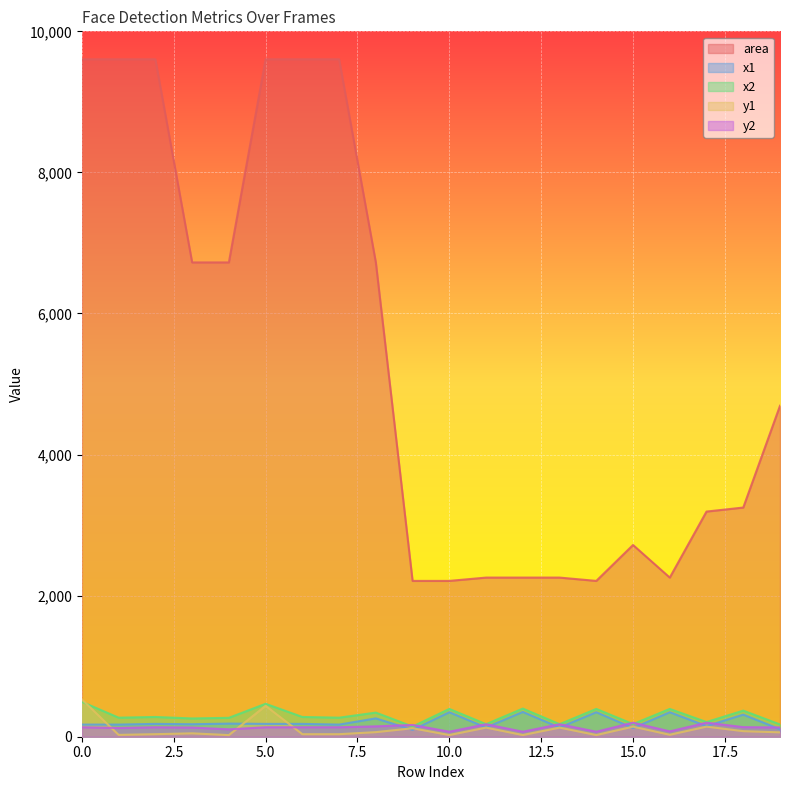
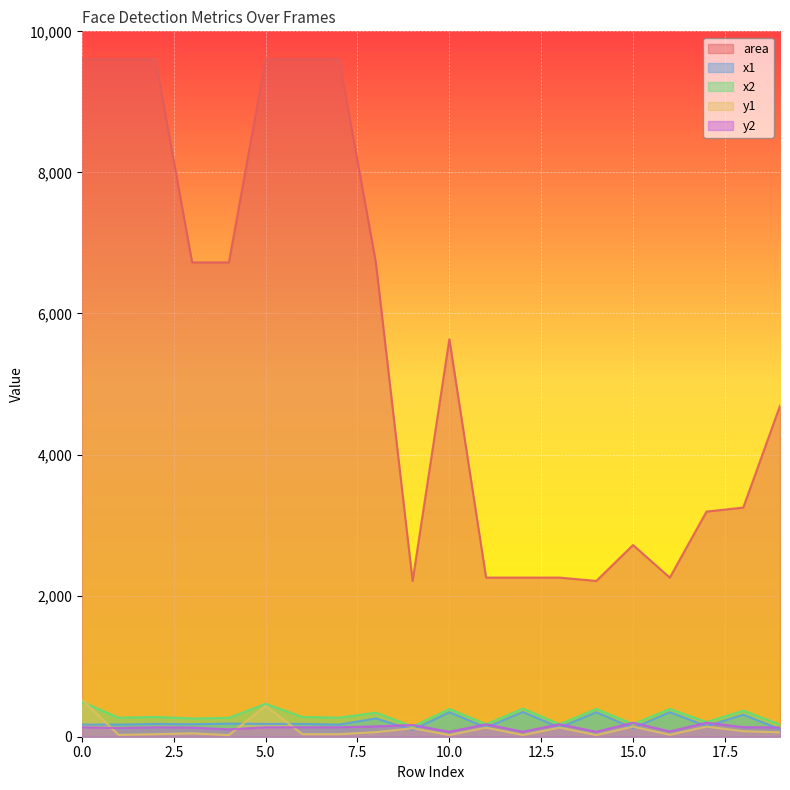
area, 10.0: 2,200 -> 5,600
